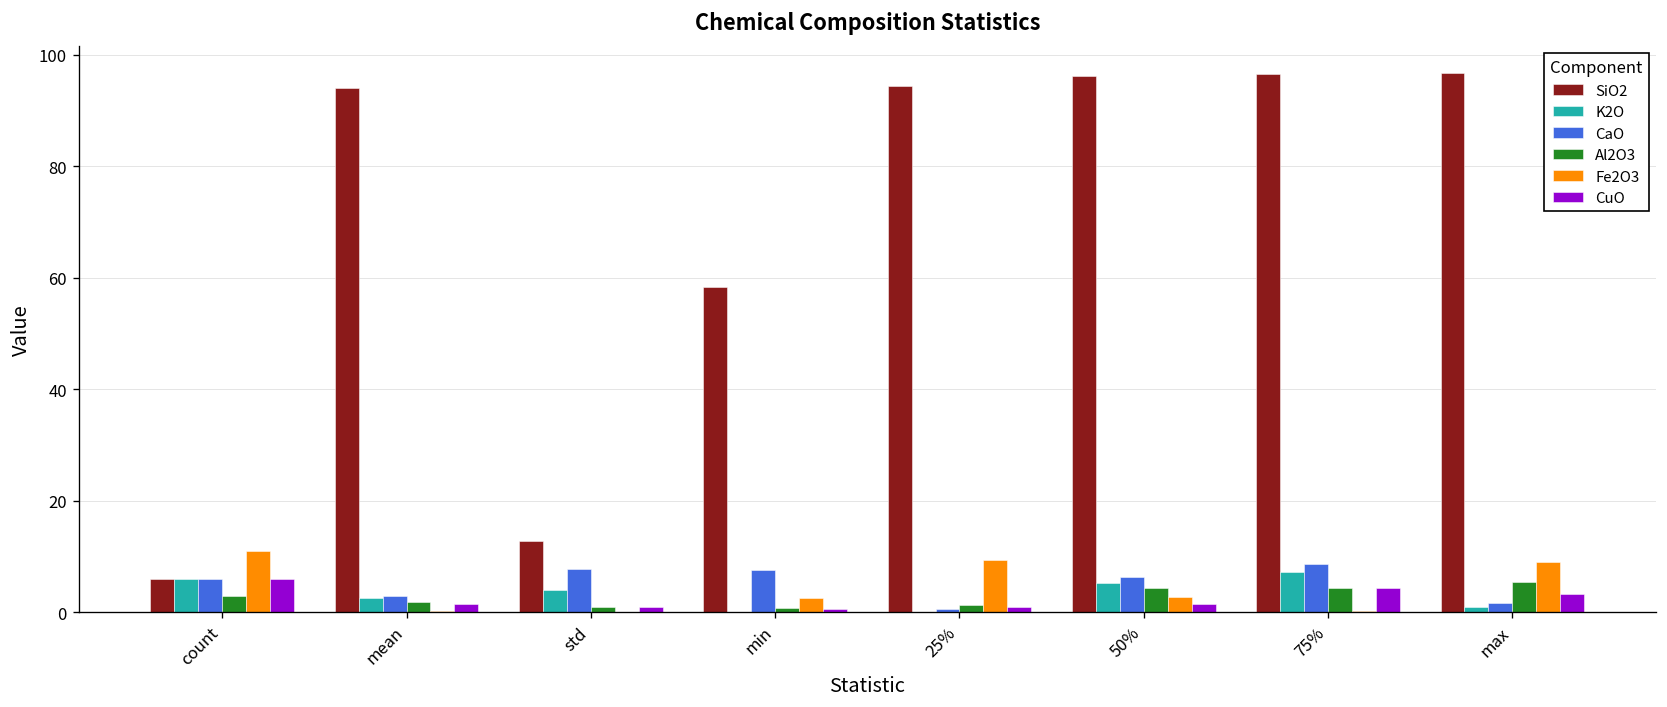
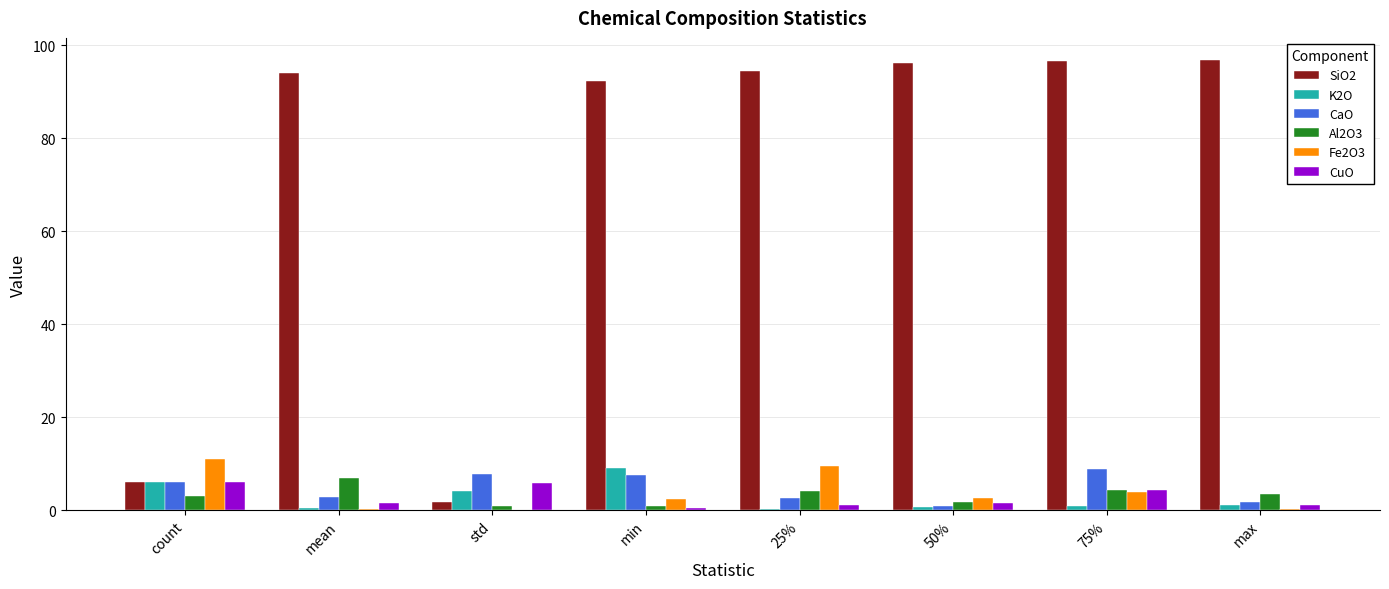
K2O, mean: 3 -> 1
Al2O3, mean: 2 -> 7
SiO2, std: 13 -> 2
CuO, std: 1 -> 6
SiO2, min: 58 -> 92
K2O, min: 0 -> 9
CaO, 25%: 1 -> 3
Al2O3, 25%: 1 -> 4
K2O, 50%: 5 -> 1
CaO, 50%: 6 -> 1
Al2O3, 50%: 4 -> 2
K2O, 75%: 7 -> 1
Fe2O3, 75%: 0 -> 4
Al2O3, max: 6 -> 4
Fe2O3, max: 9 -> 0
CuO, max: 3 -> 1
